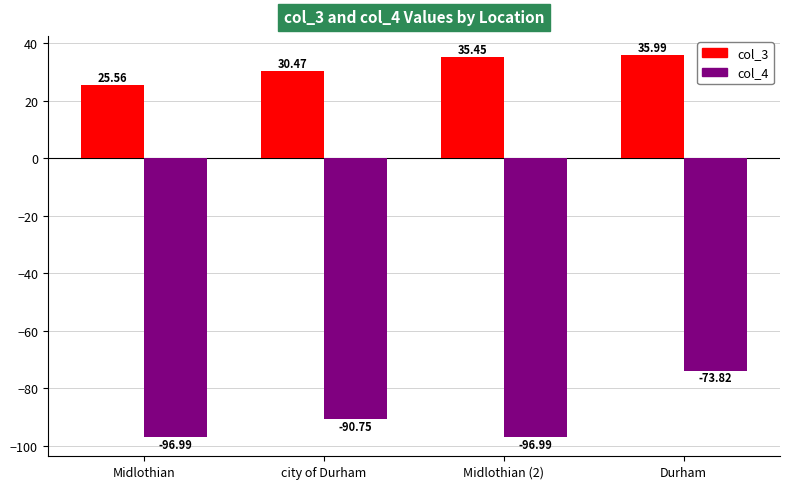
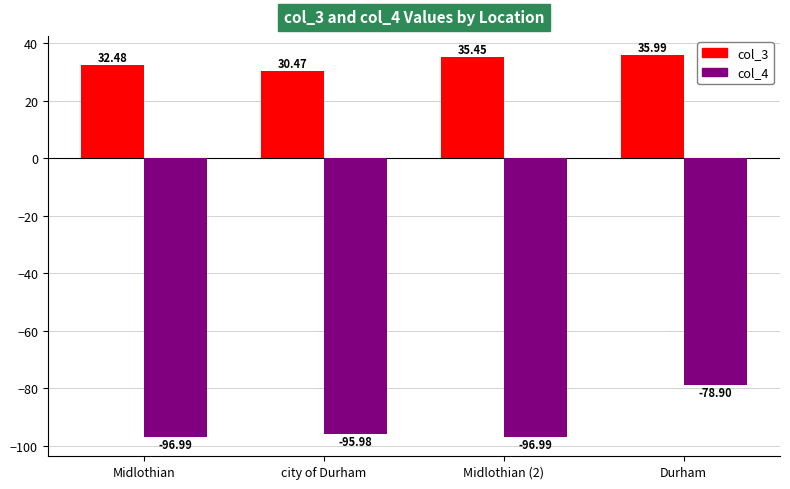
col_3, Midlothian: 25.56 -> 32.48
col_4, city of Durham: -90.75 -> -95.98
col_4, Durham: -73.82 -> -78.90
